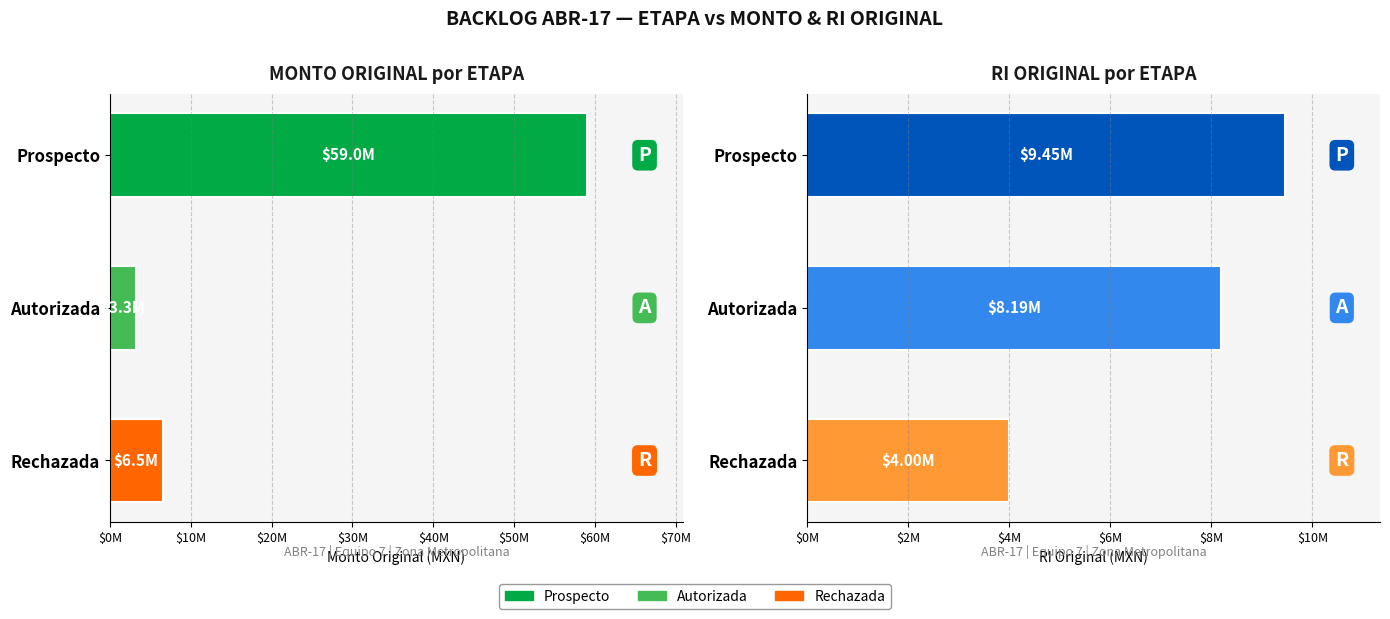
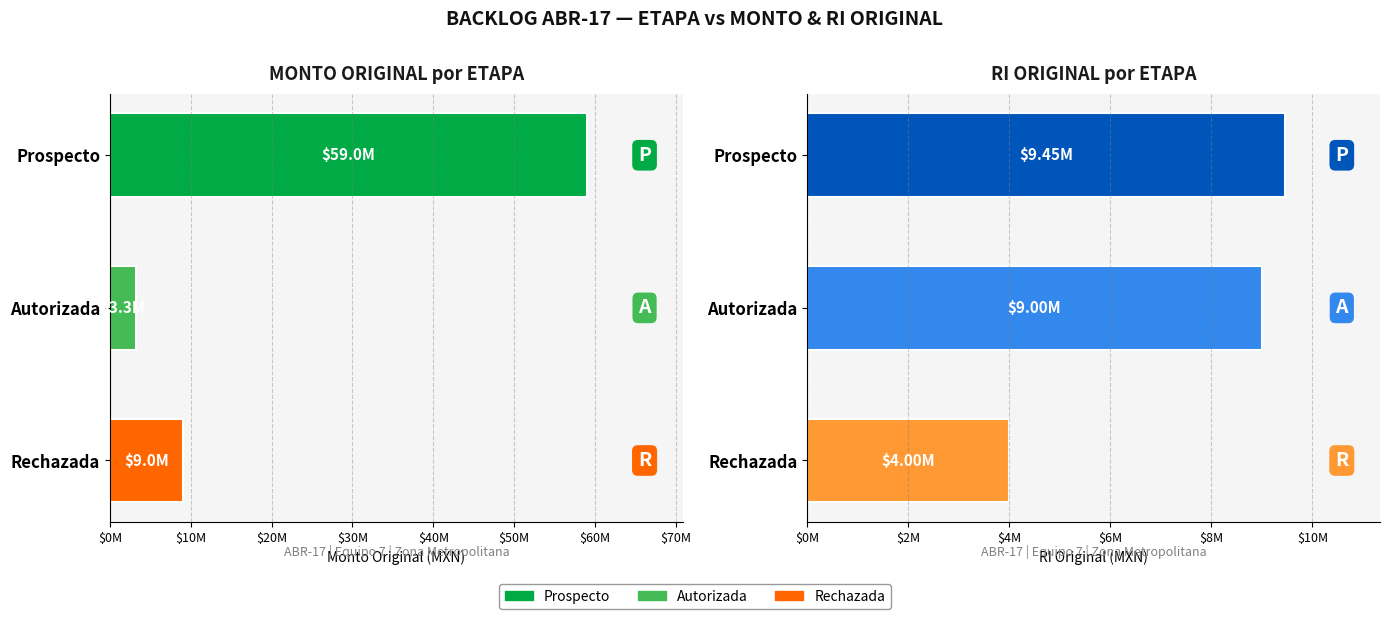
MONTO ORIGINAL por ETAPA, Rechazada: $6.5M -> $9.0M
RI ORIGINAL por ETAPA, Autorizada: $8.19M -> $9.00M
